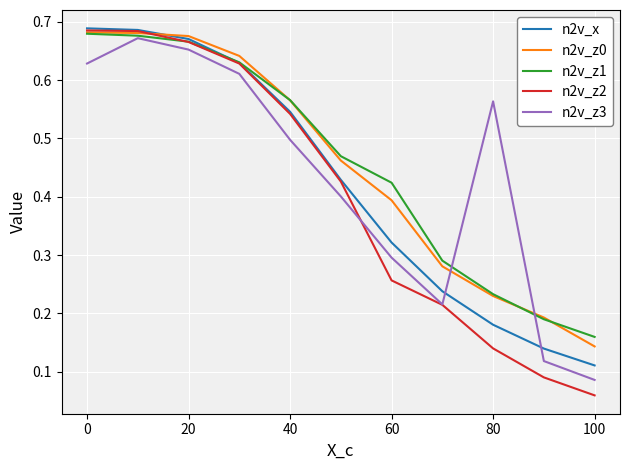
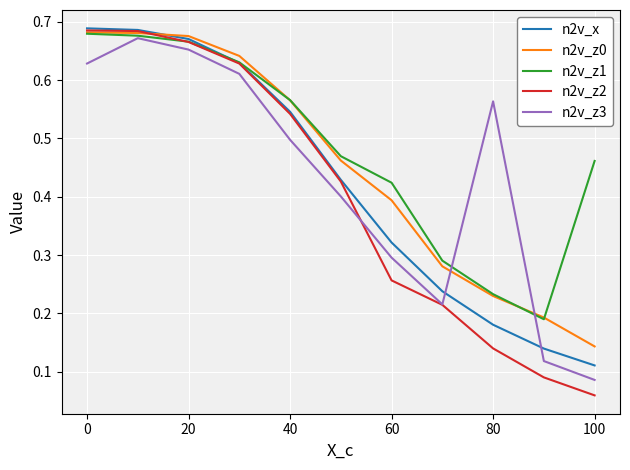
n2v_z1, 100: 0.16 -> 0.46
